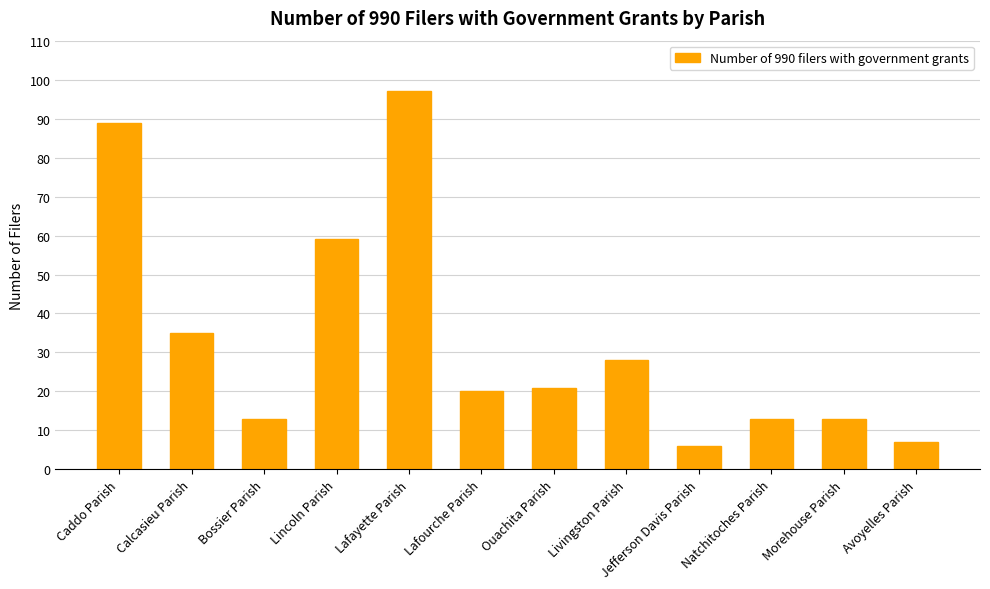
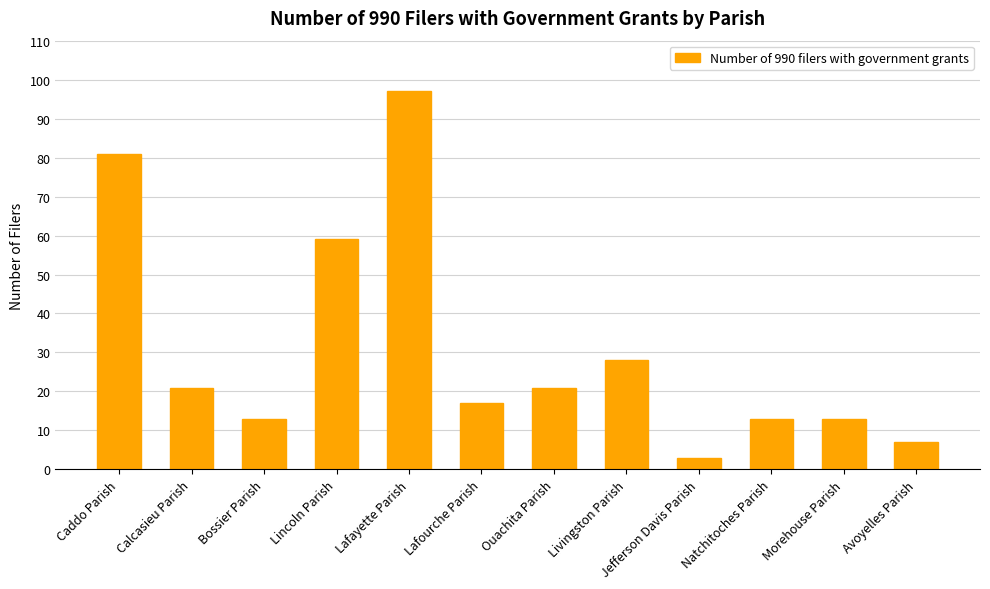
Caddo Parish: 89 -> 81
Calcasieu Parish: 35 -> 21
Lafourche Parish: 20 -> 17
Jefferson Davis Parish: 6 -> 3
